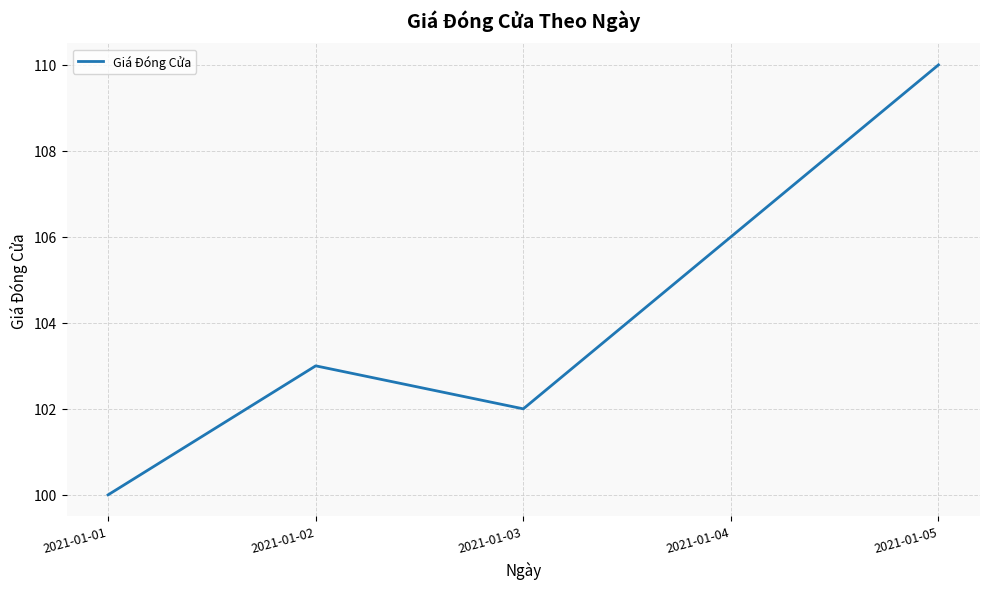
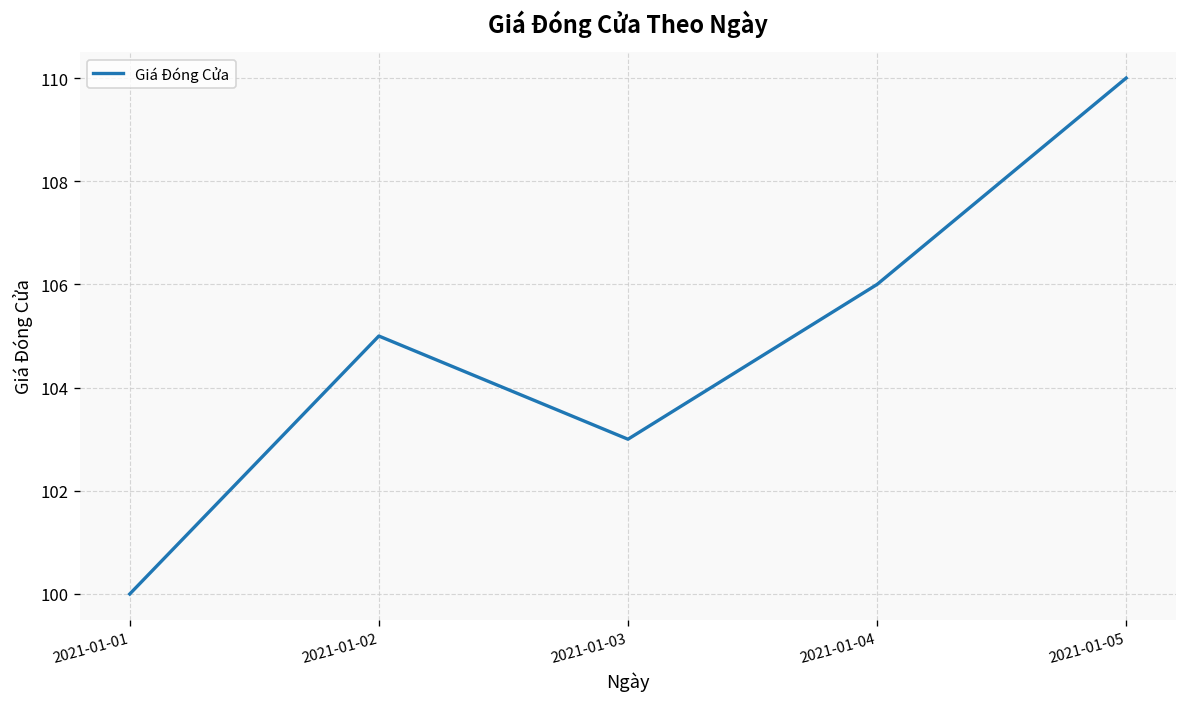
2021-01-02: 103 -> 105
2021-01-03: 102 -> 103
